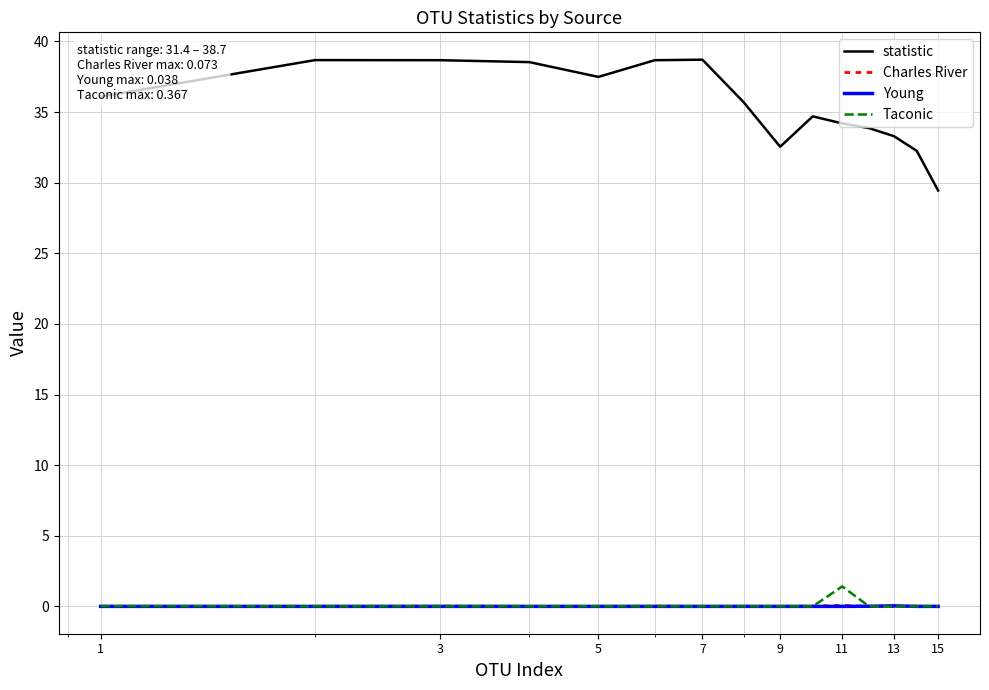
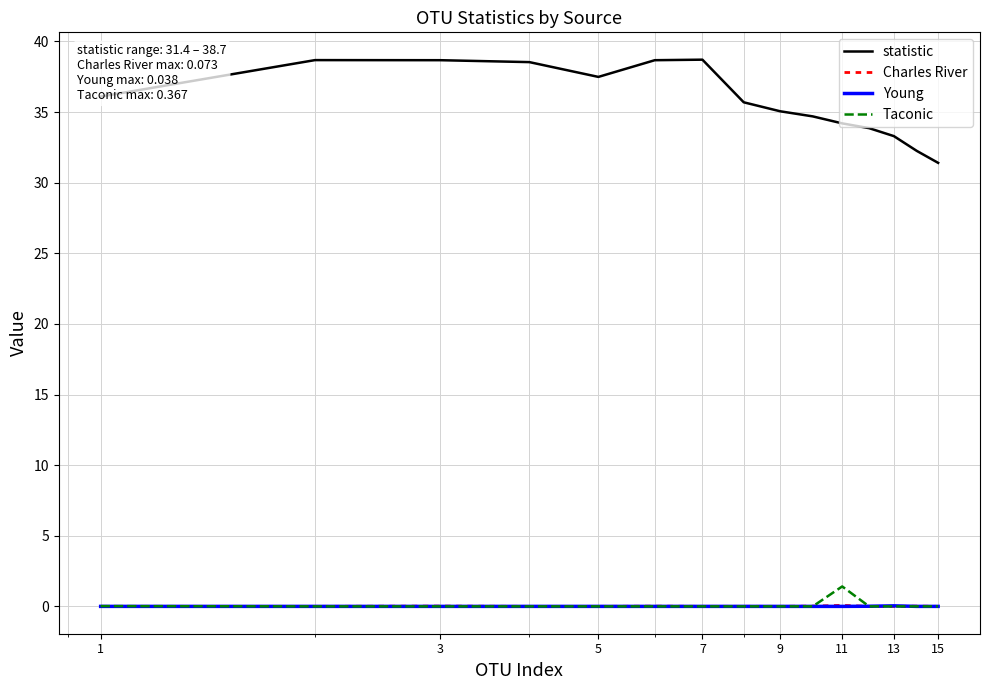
statistic, 9: 32.5 -> 35.1
statistic, 15: 29.4 -> 31.4
